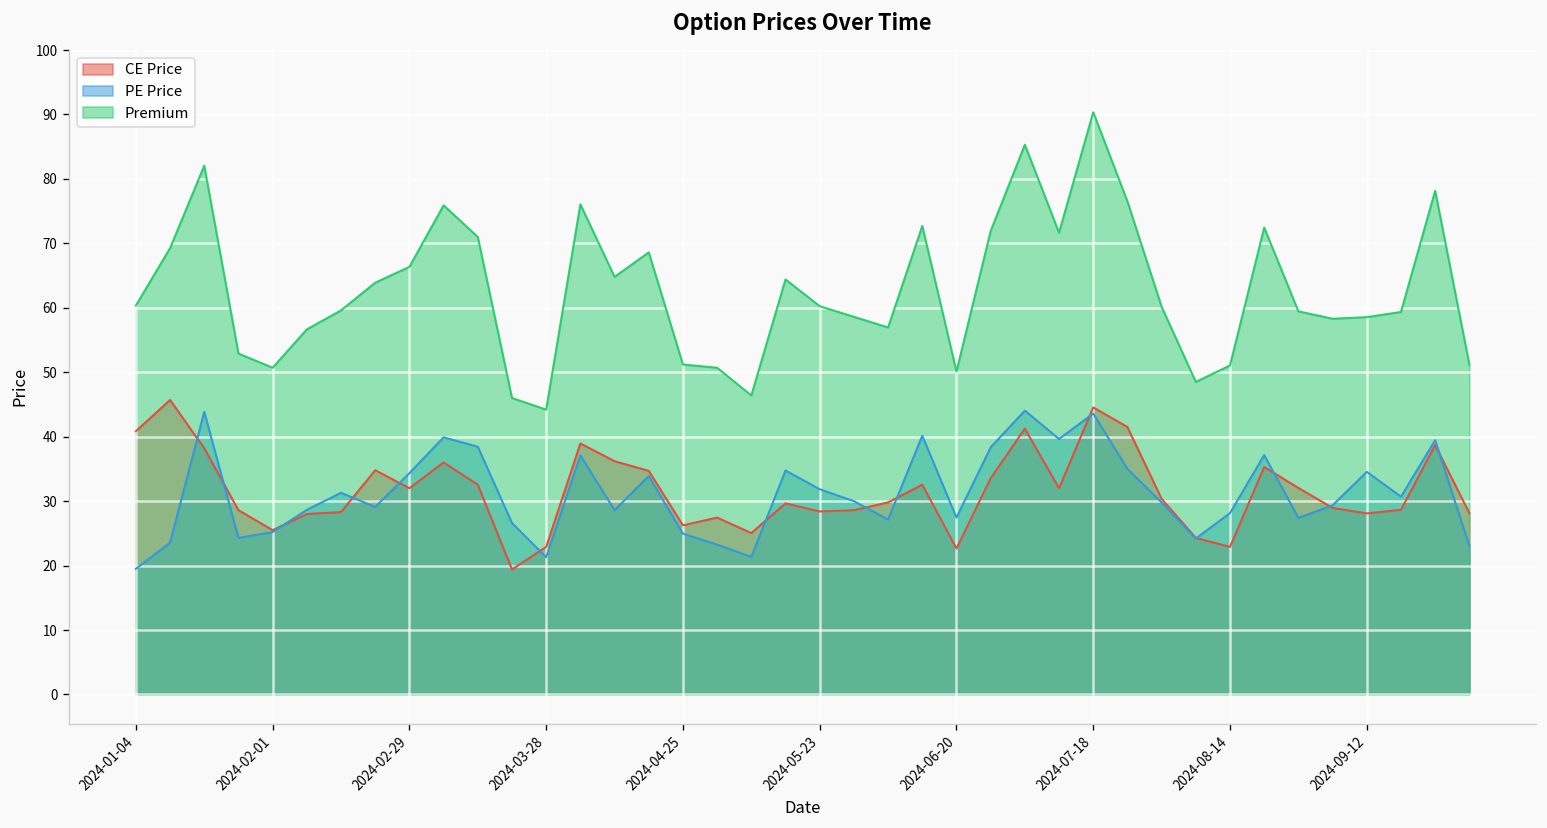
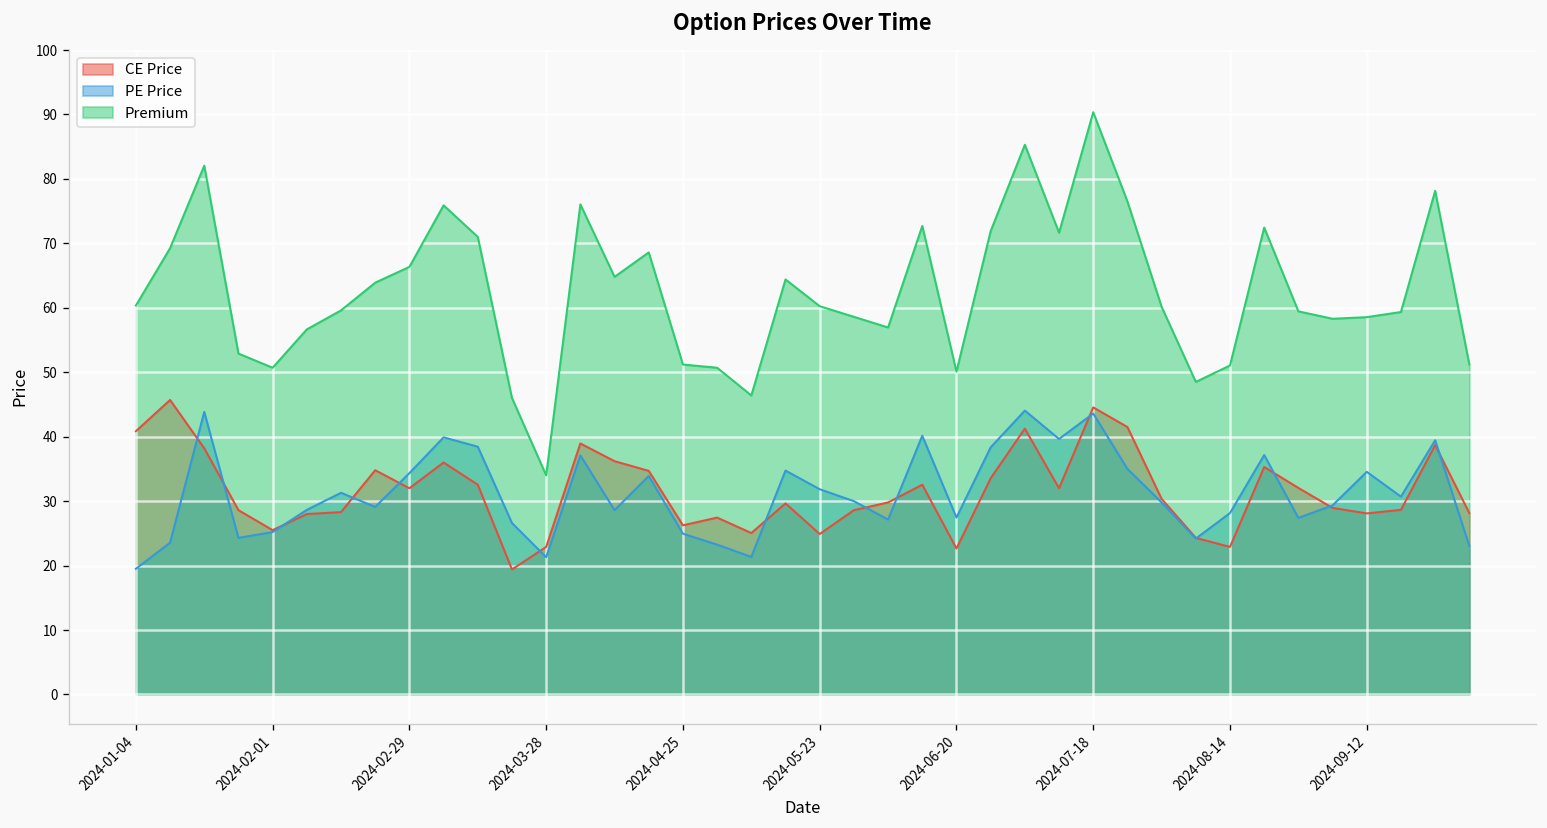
Premium, 2024-03-28: 44 -> 34
CE Price, 2024-05-23: 28 -> 25
